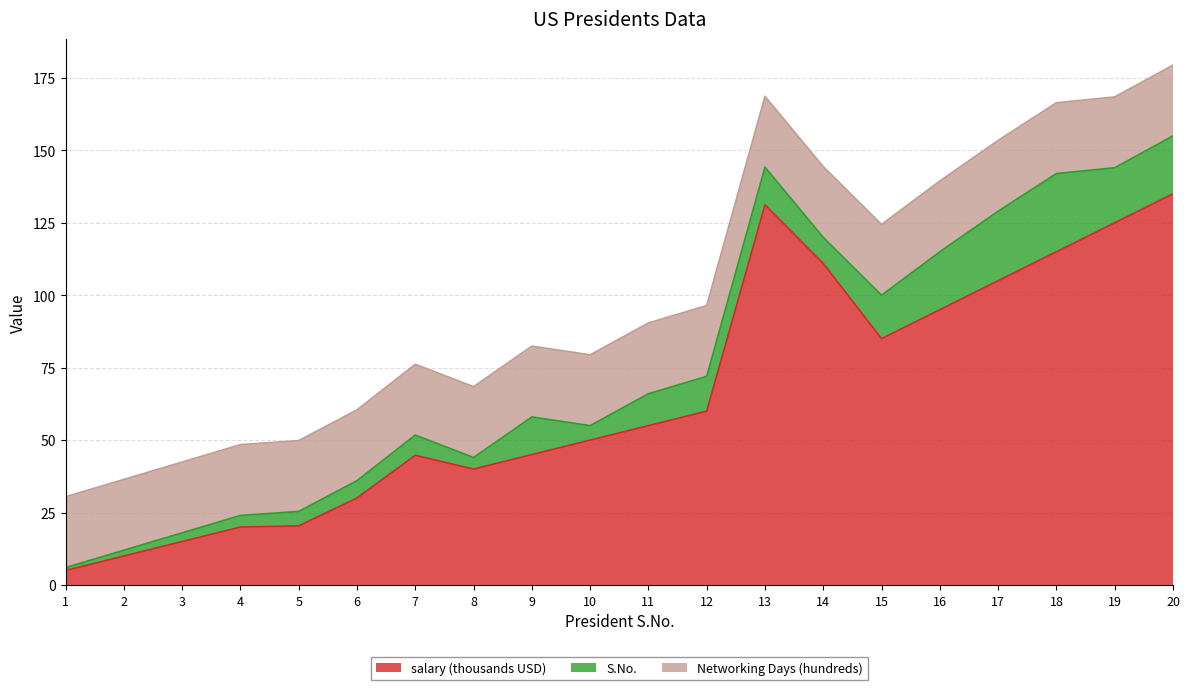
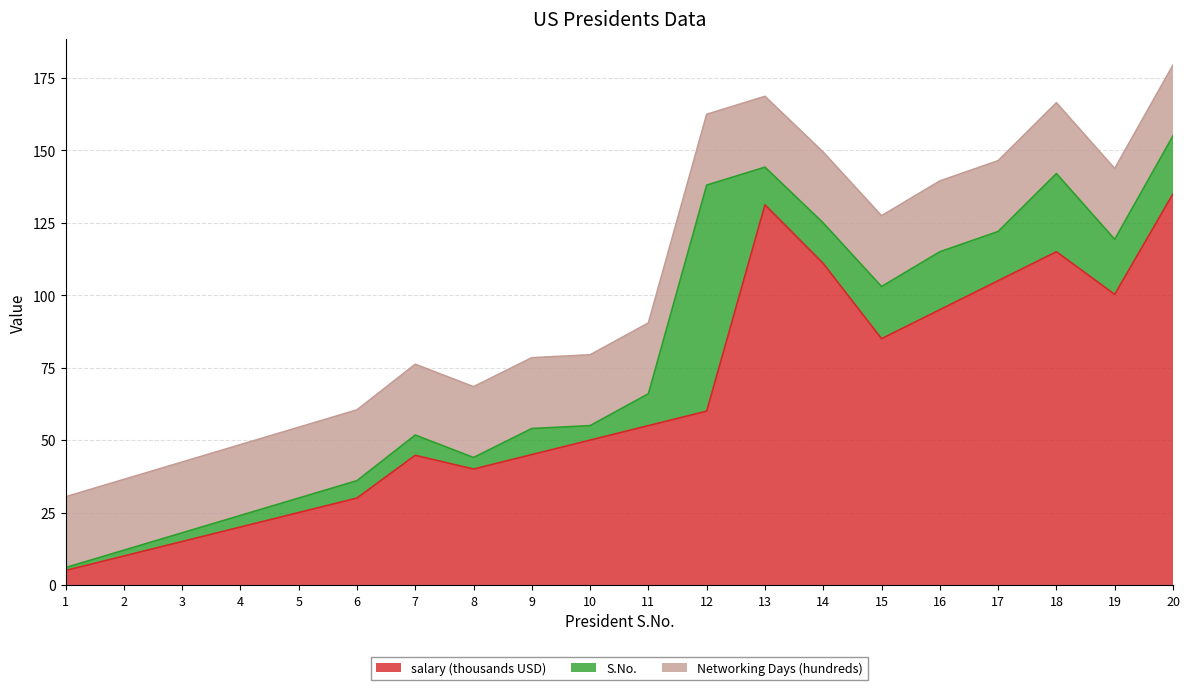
salary (thousands USD), 5: 20 -> 25
S.No., 9: 13 -> 9
S.No., 12: 12 -> 78
S.No., 14: 9 -> 14
S.No., 15: 15 -> 18
S.No., 17: 24 -> 17
salary (thousands USD), 19: 125 -> 100
